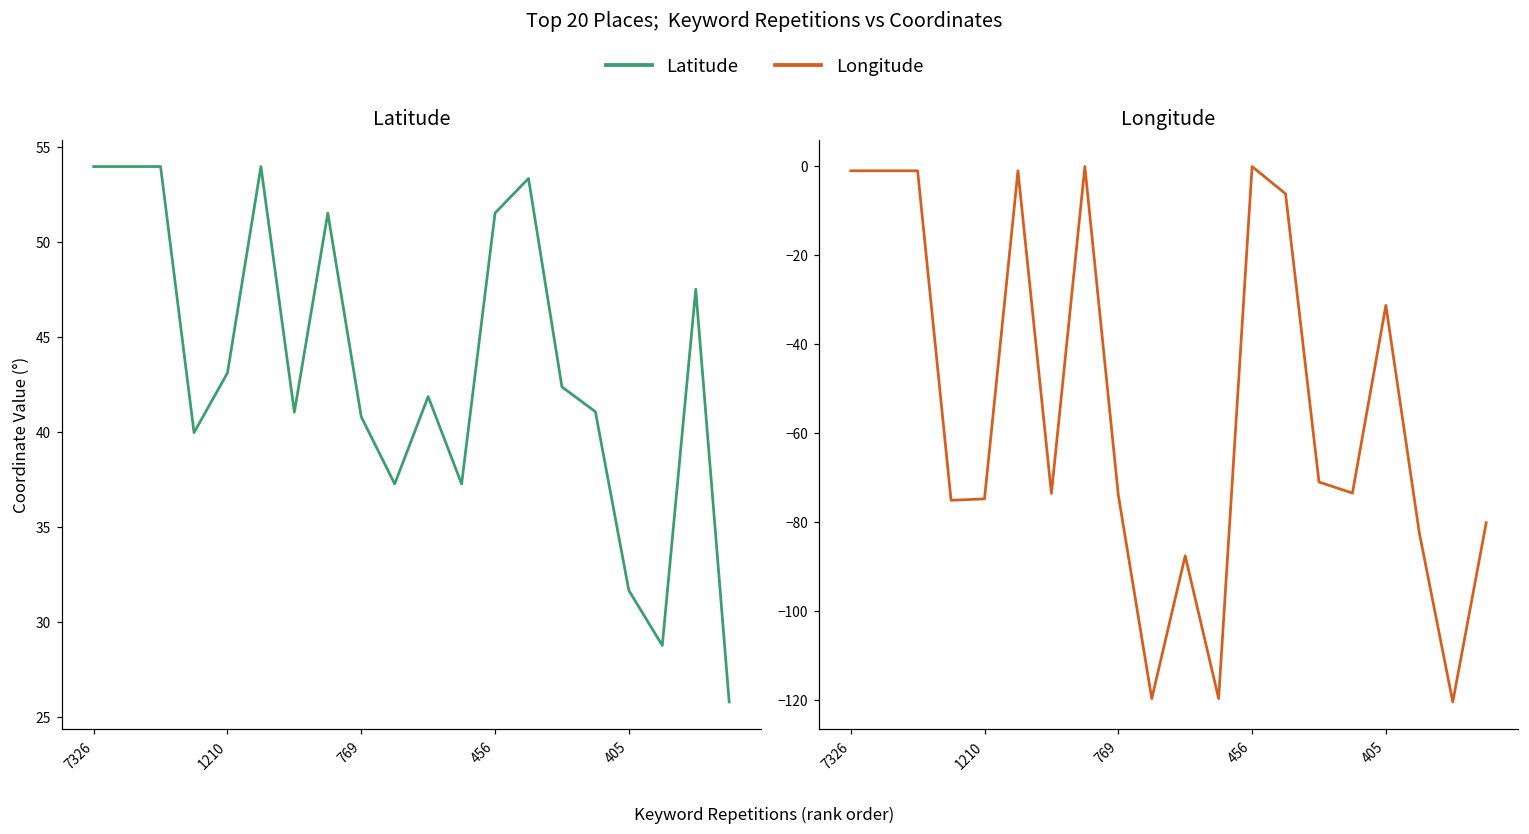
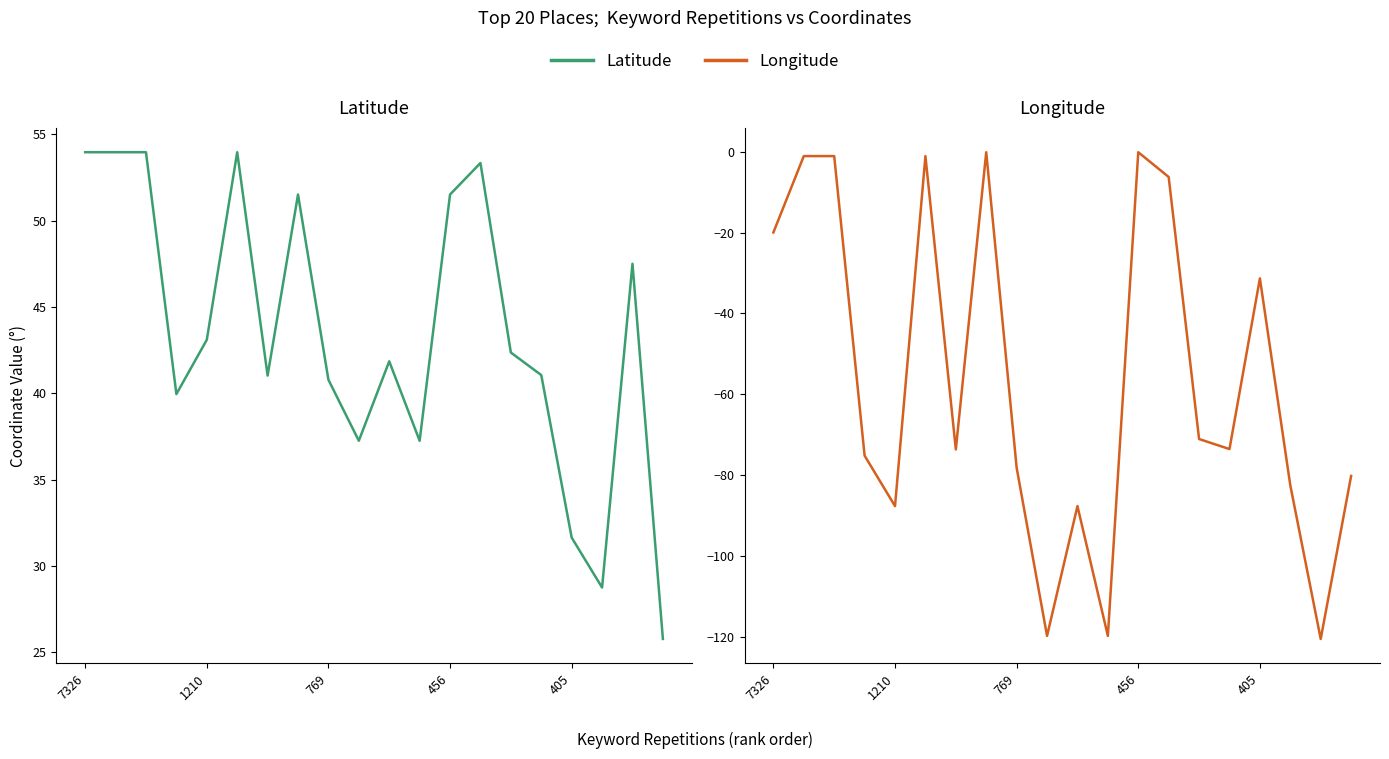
Longitude, 7326: -1 -> -20
Longitude, 1210: -75 -> -88
Longitude, 769: -74 -> -78
